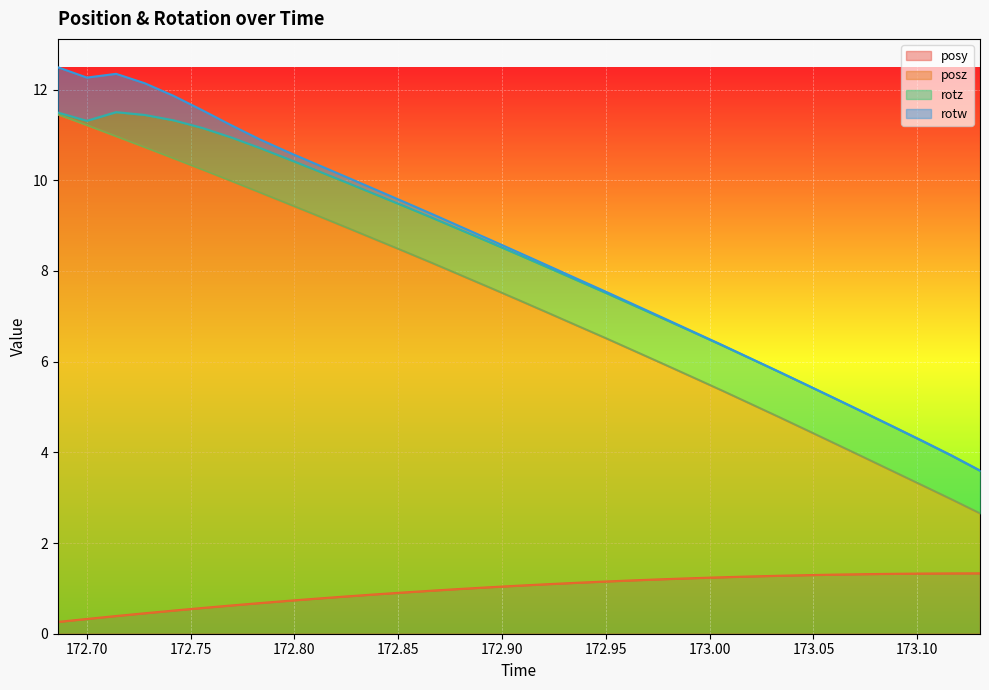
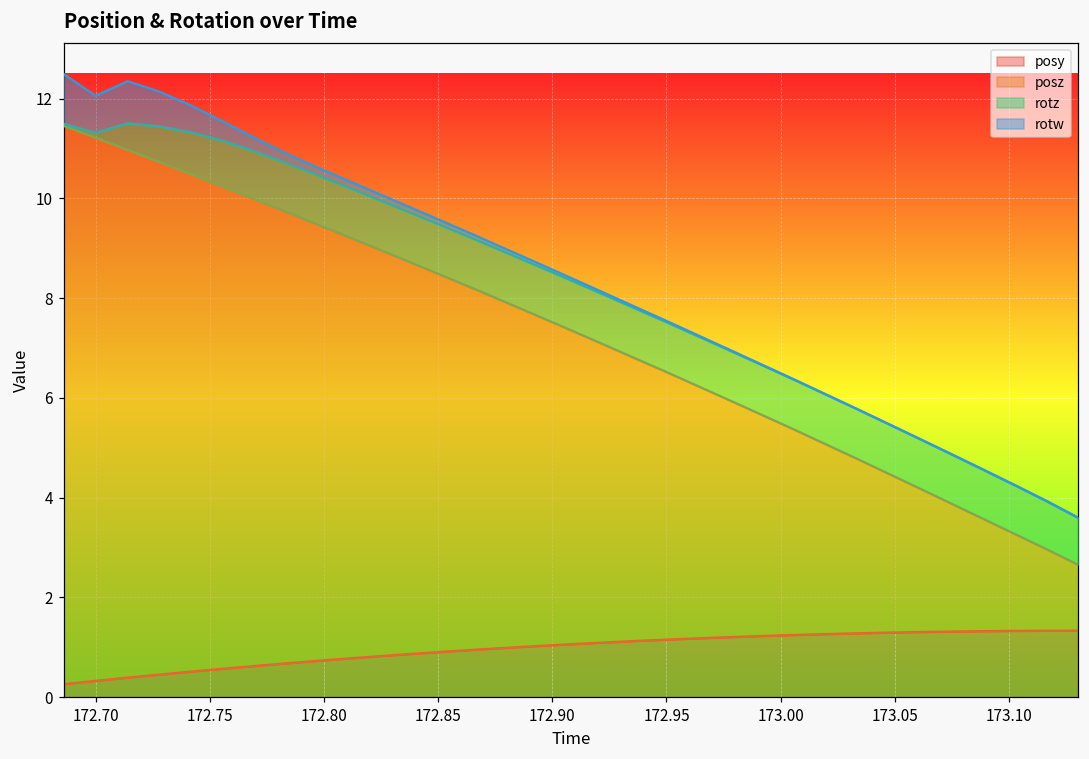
rotw, 172.70: 1.0 -> 0.7
